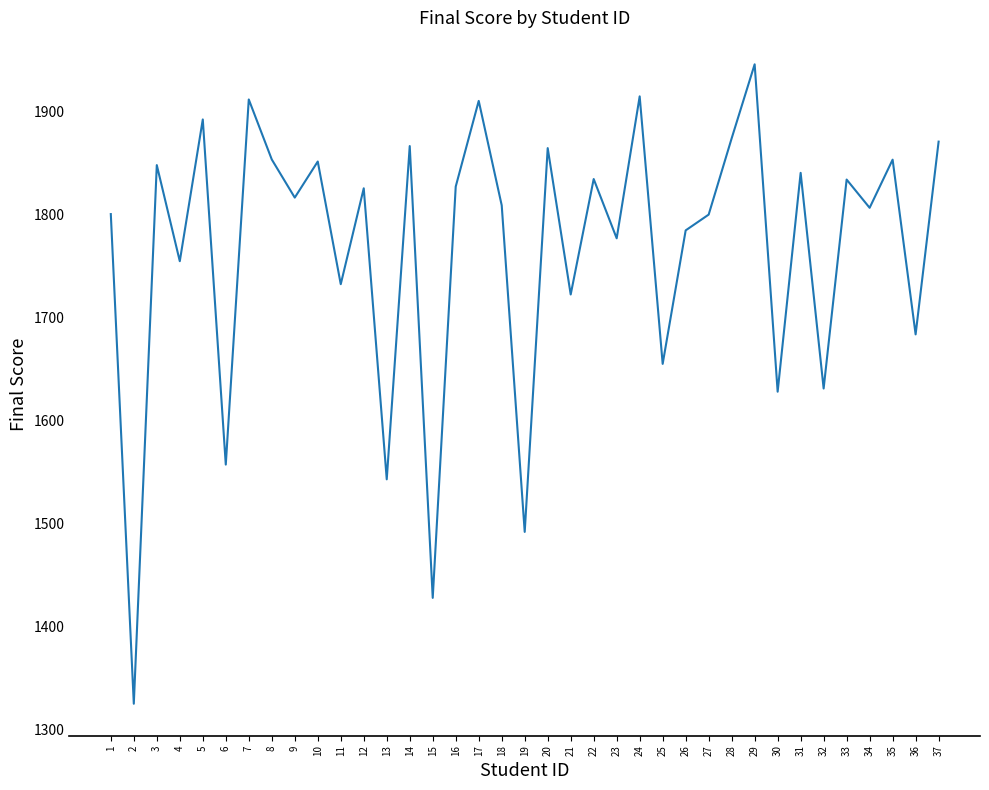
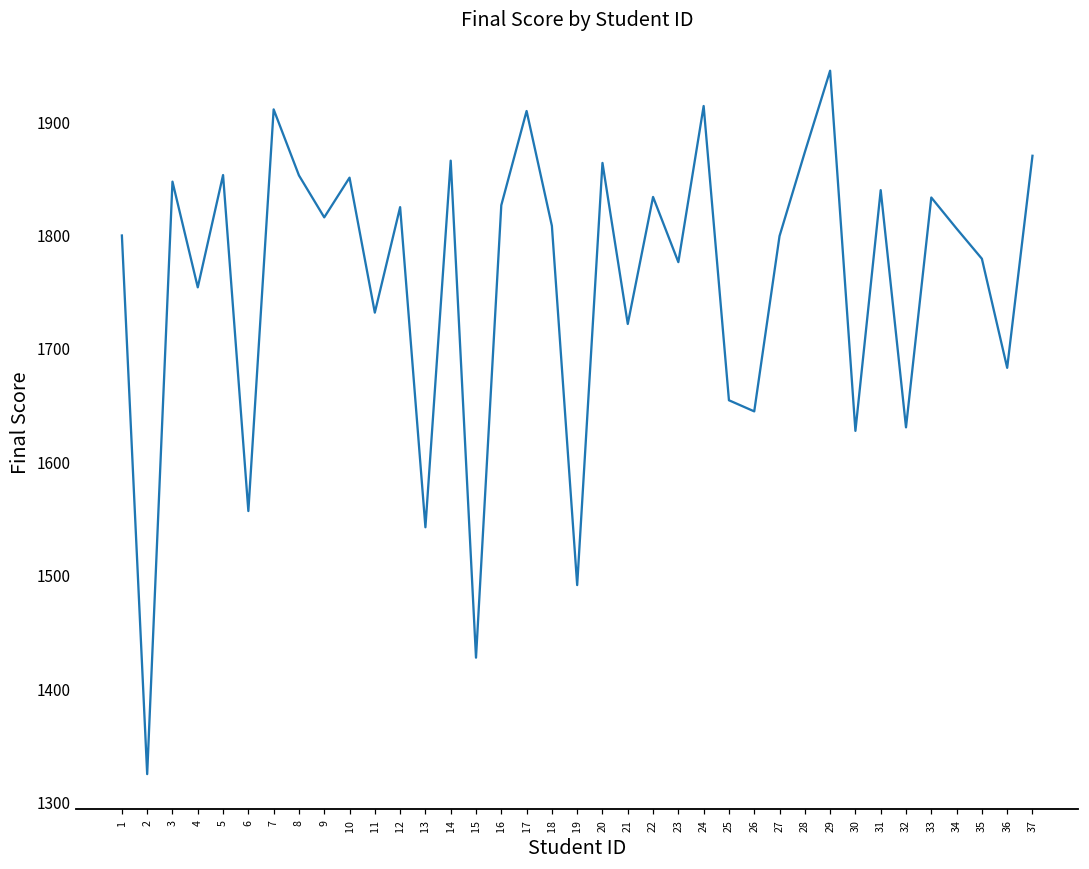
5: 1892 -> 1853
26: 1784 -> 1645
35: 1853 -> 1780
